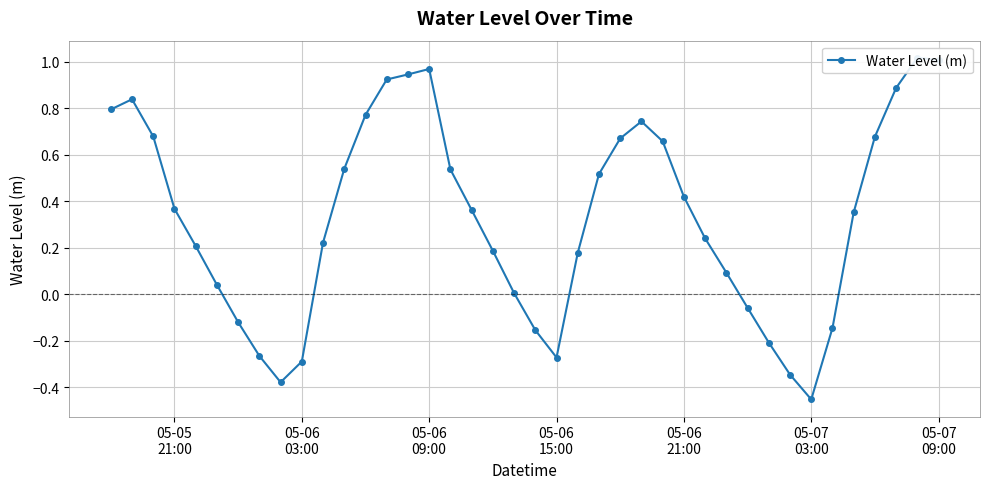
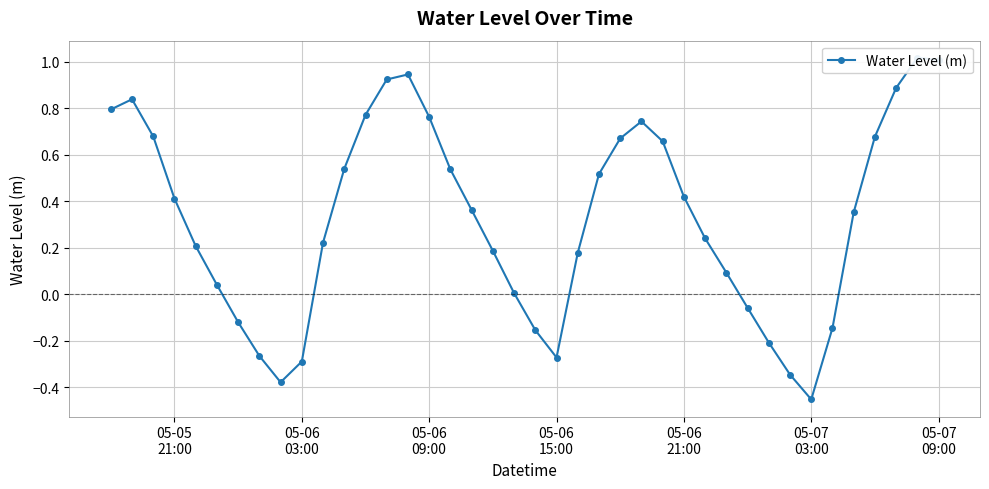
05-05 21:00: 0.37 -> 0.41
05-06 09:00: 0.97 -> 0.76
